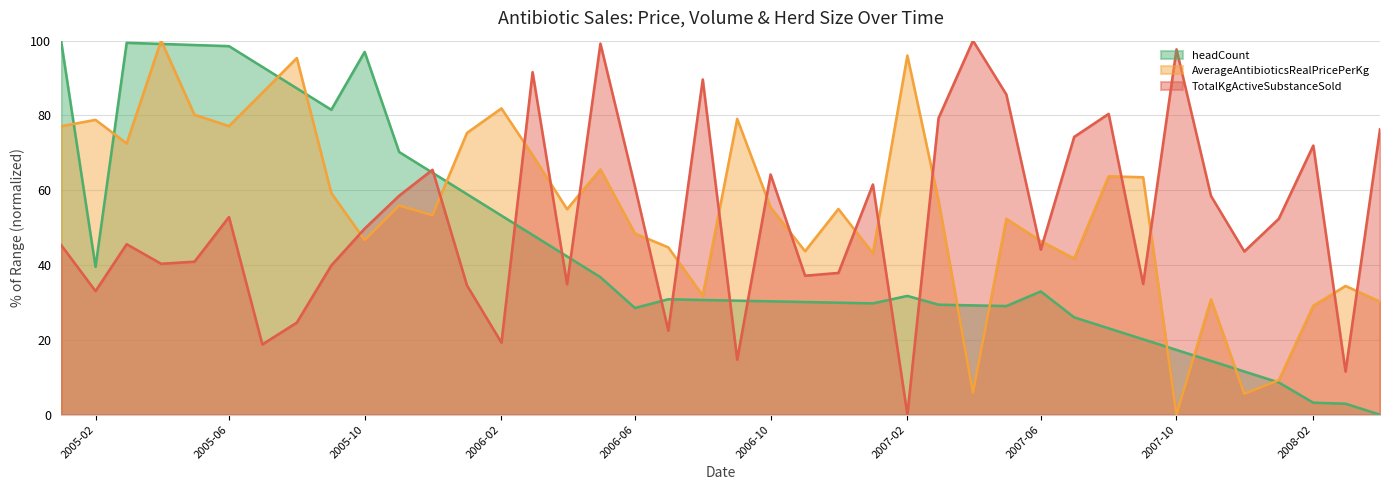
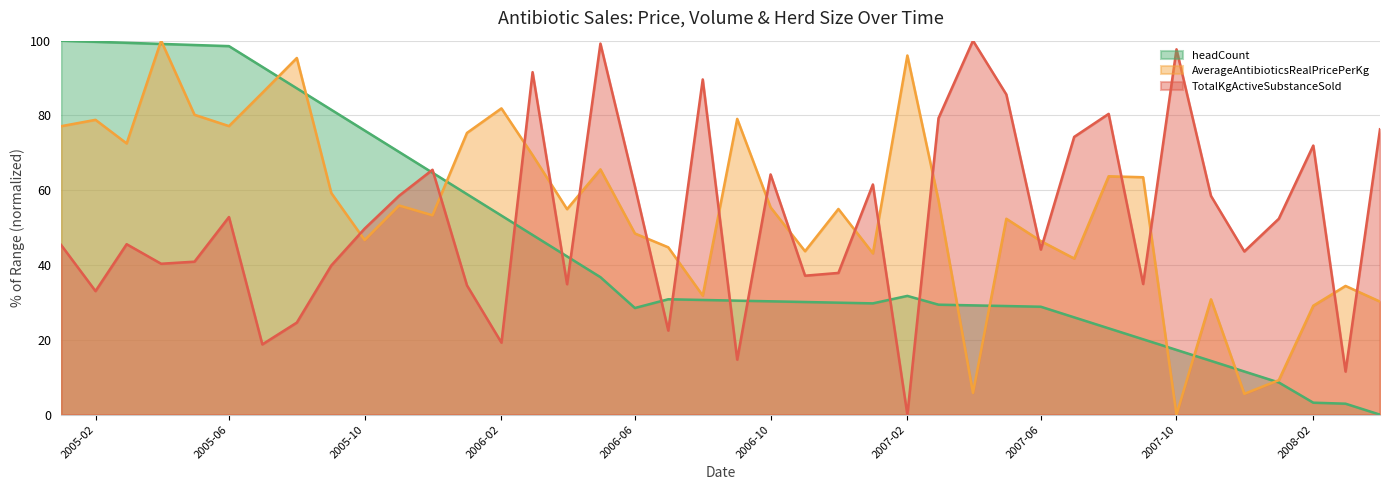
headCount, 2005-02: 40 -> 100
headCount, 2005-10: 97 -> 76
headCount, 2007-06: 33 -> 29
